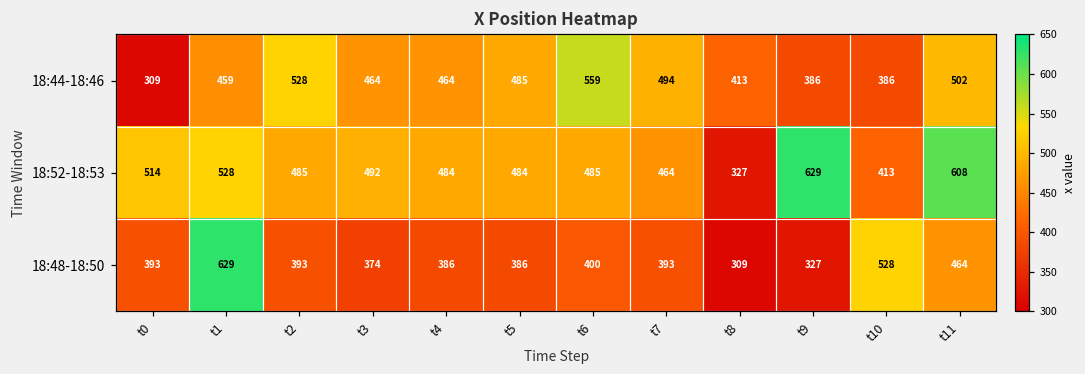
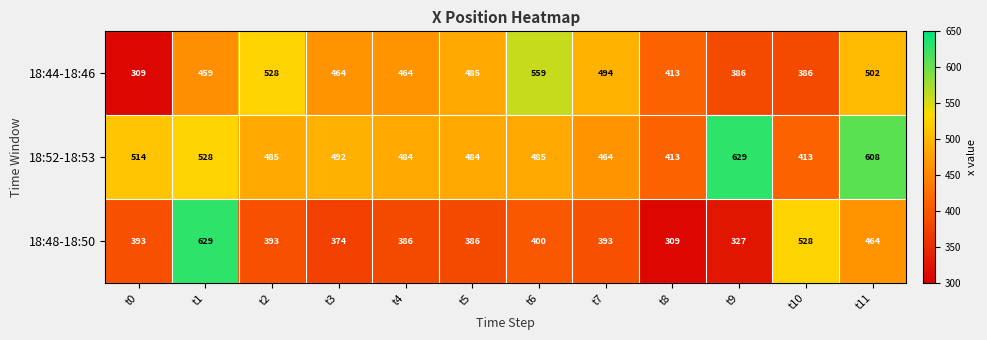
18:52-18:53, t8: 327 -> 413
